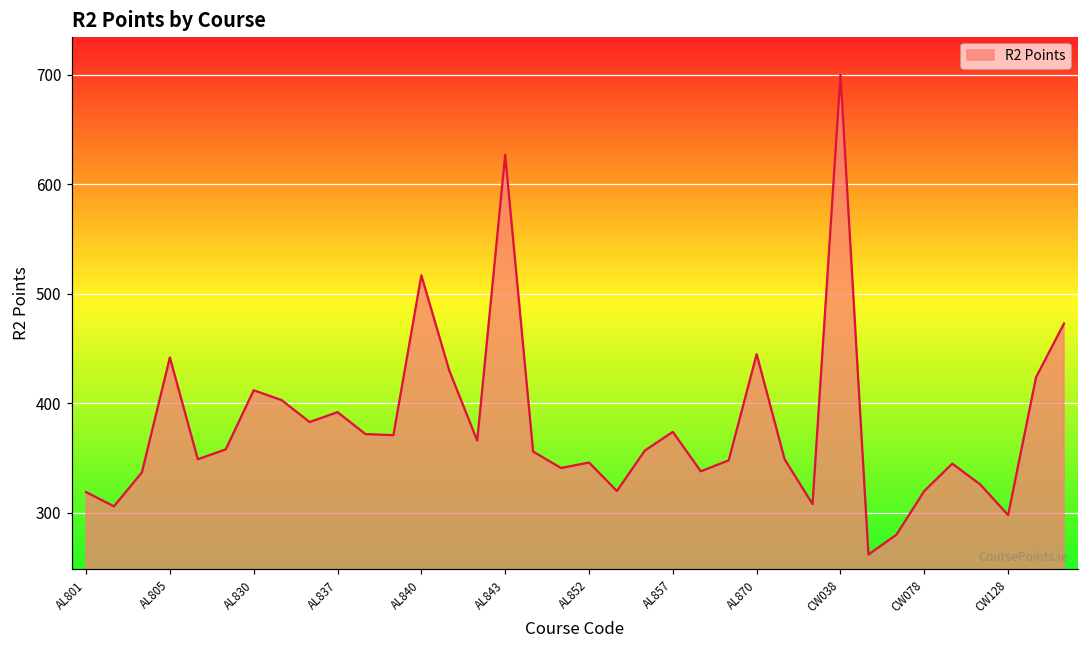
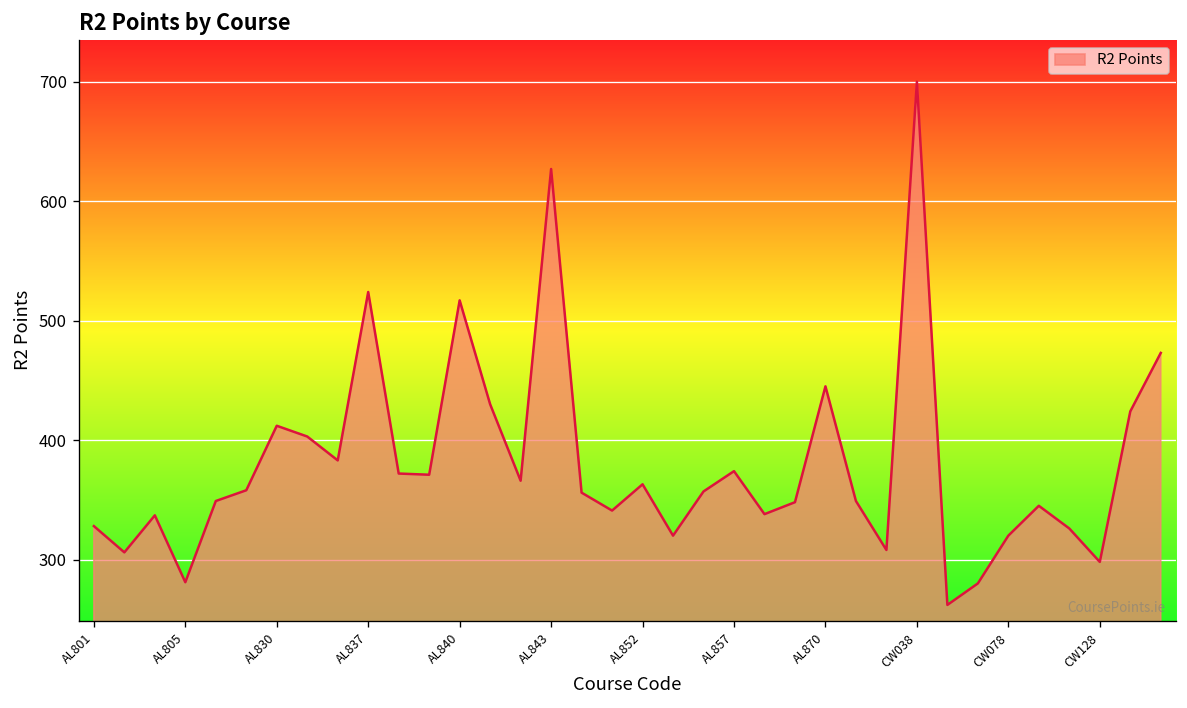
AL801: 320 -> 330
AL805: 440 -> 280
AL837: 390 -> 520
AL852: 350 -> 360
